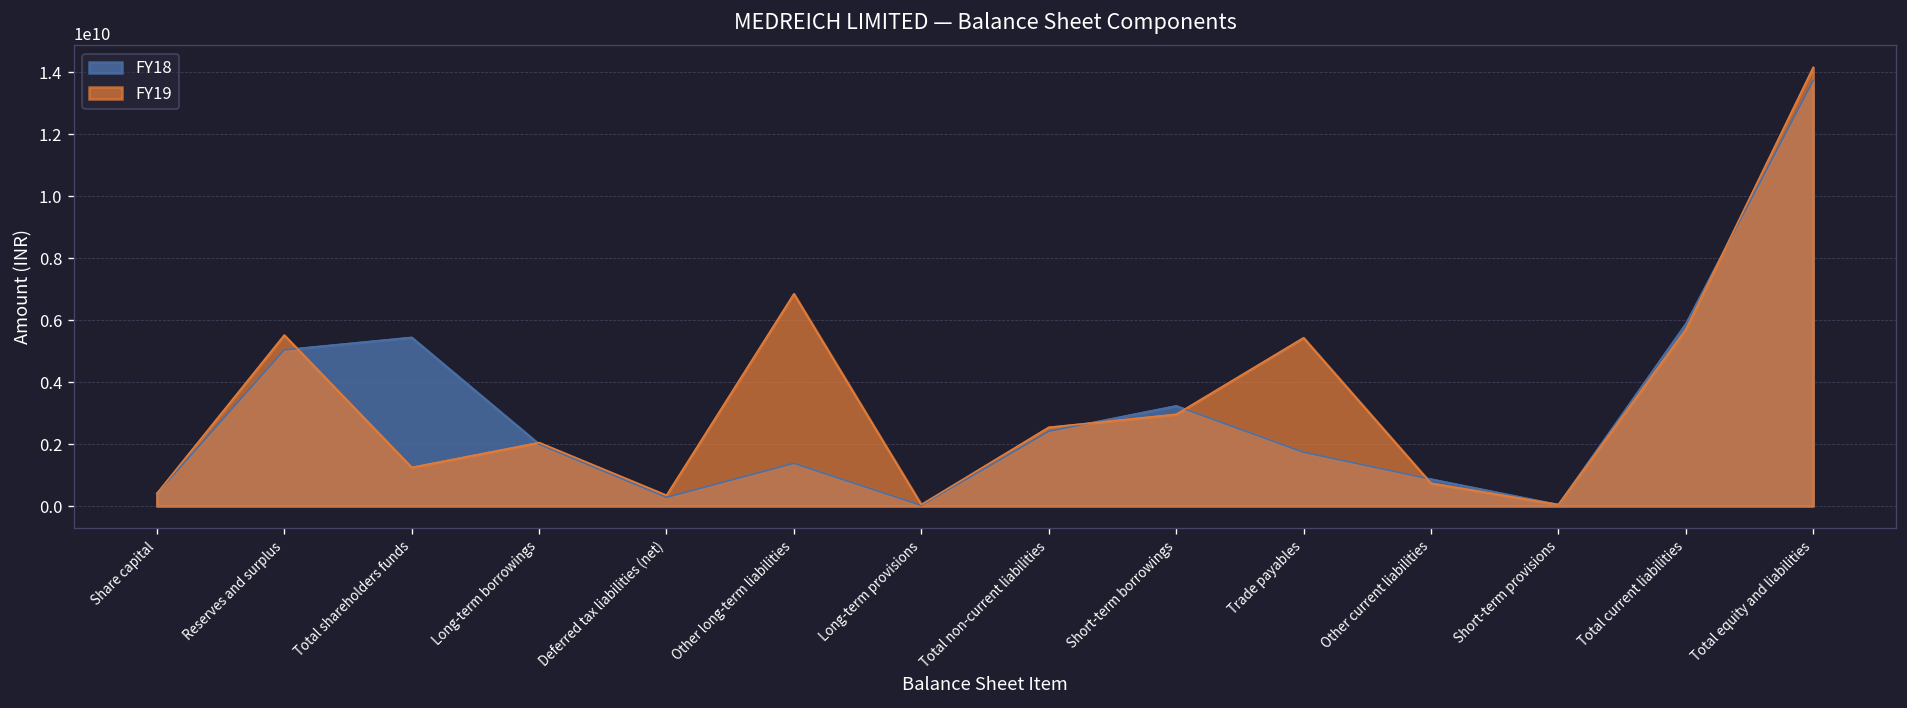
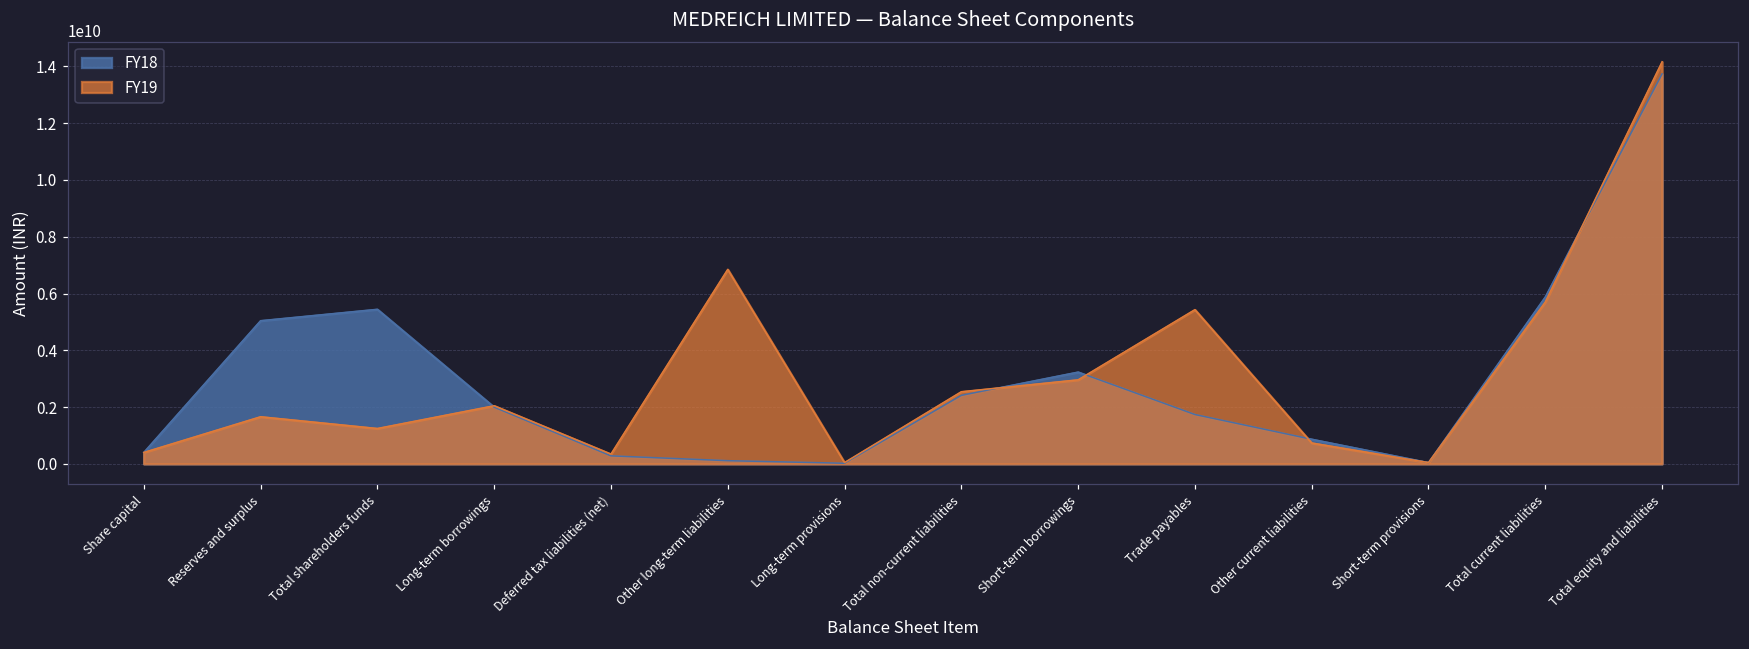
FY19, Reserves and surplus: 5500000000 -> 1700000000
FY18, Other long-term liabilities: 1400000000 -> 100000000
